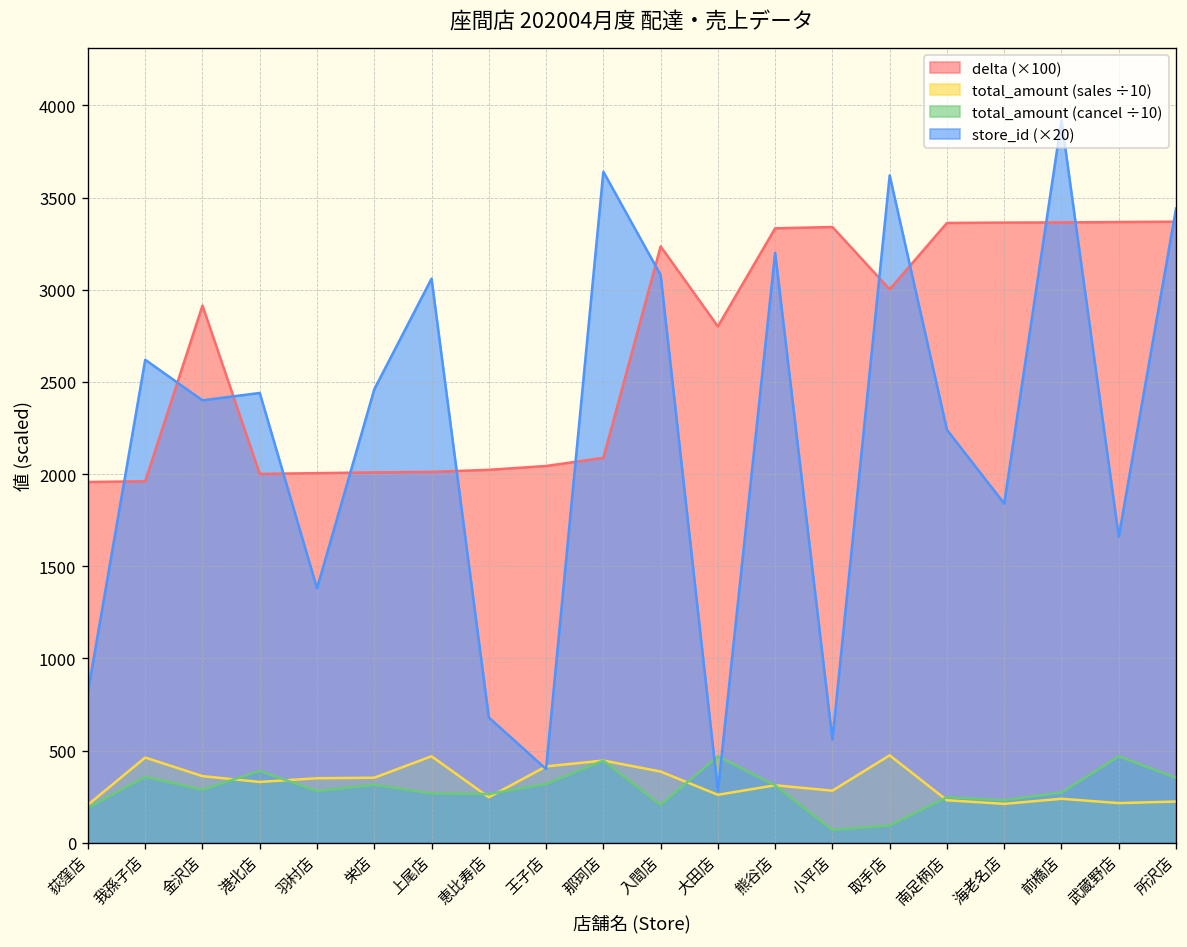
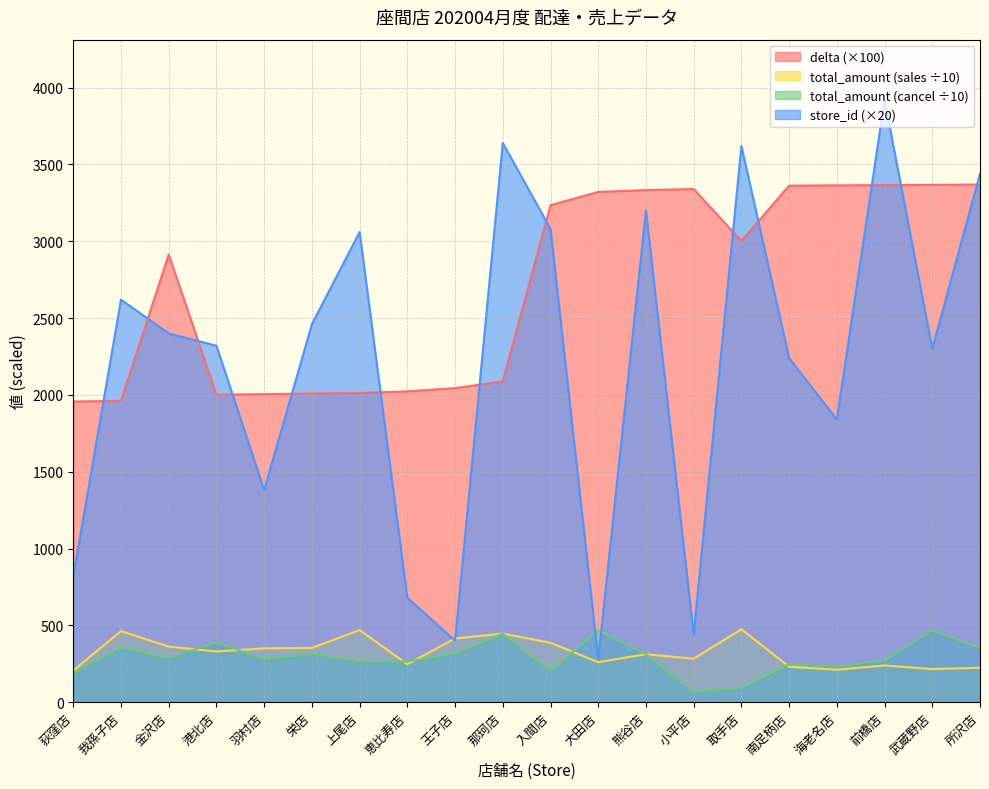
store_id (×20), 港北店: 2440 -> 2320
delta (×100), 大田店: 2800 -> 3320
store_id (×20), 小平店: 560 -> 440
store_id (×20), 武蔵野店: 1660 -> 2300
